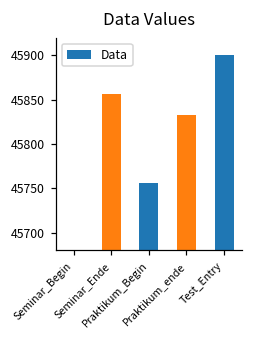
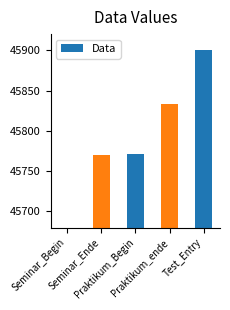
Seminar_Ende: 45860 -> 45770
Praktikum_Begin: 45760 -> 45770
